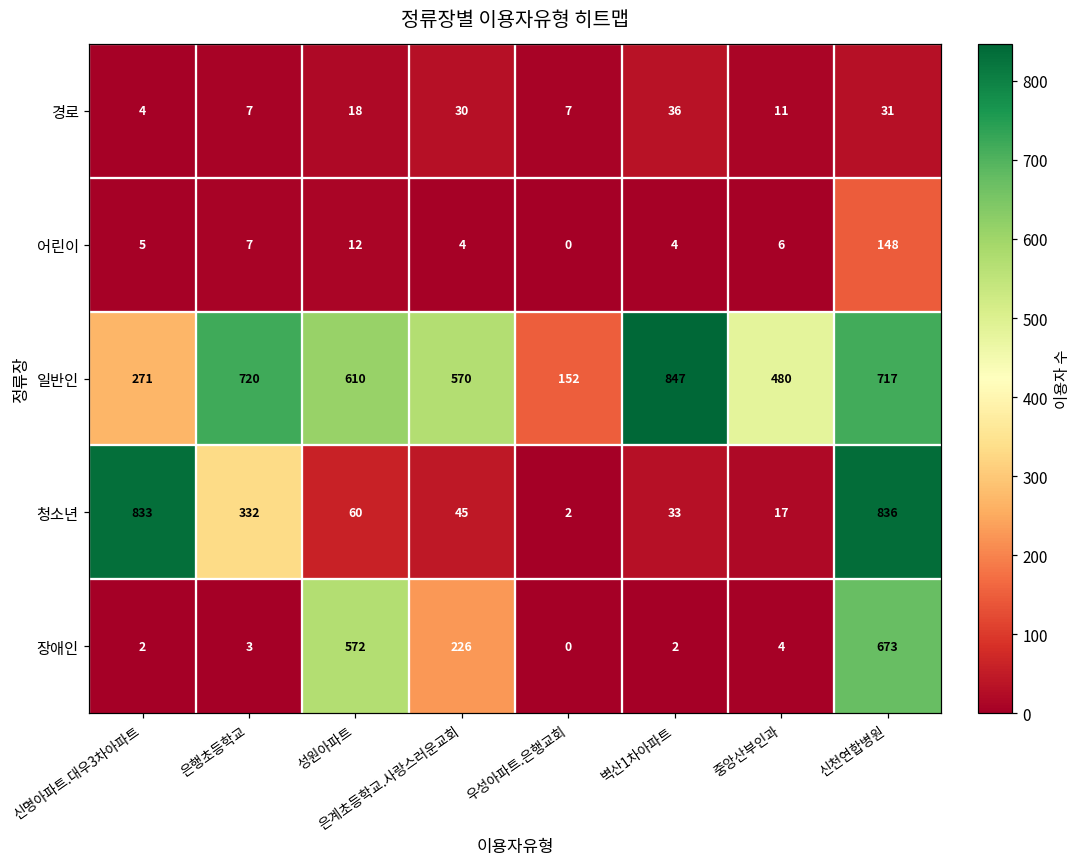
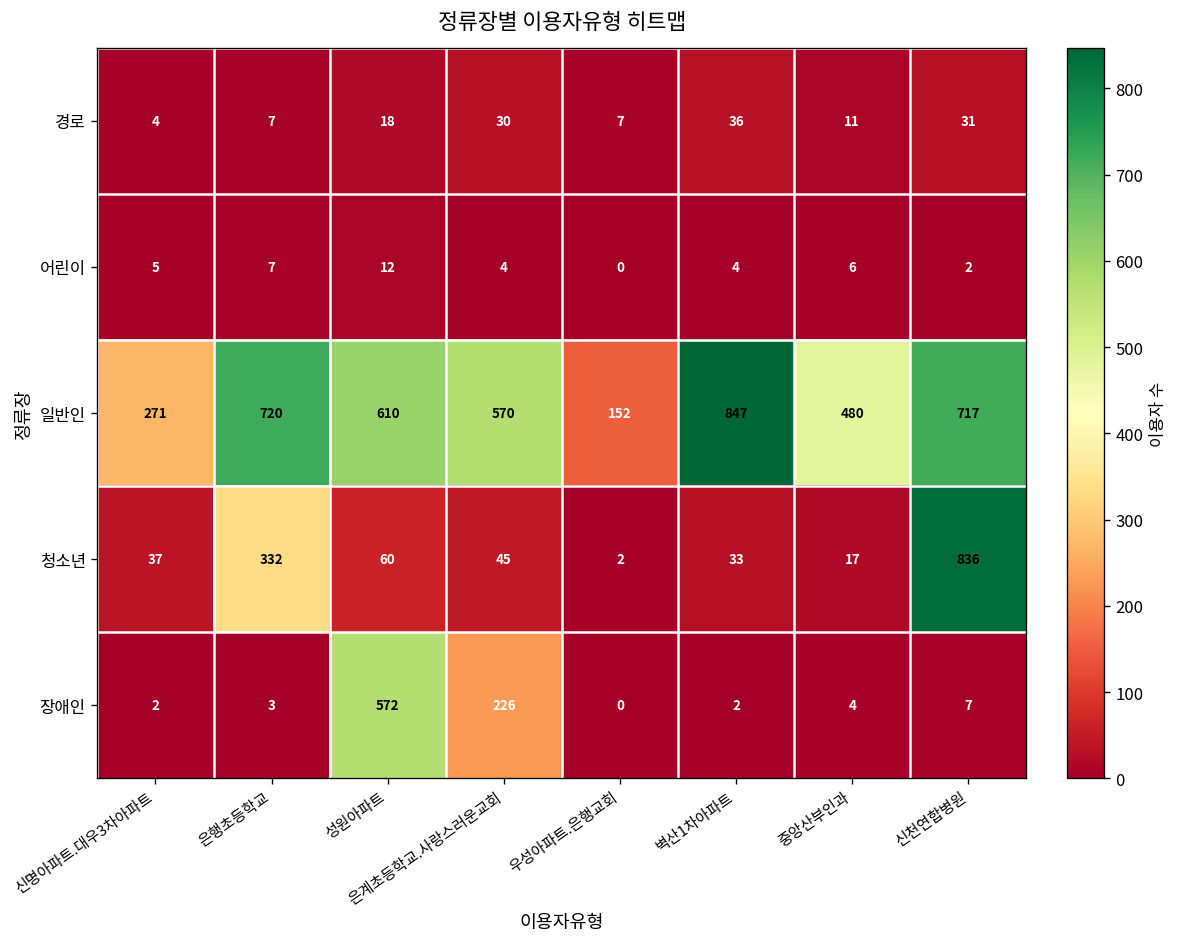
어린이, 신천연합병원: 148 -> 2
청소년, 신명아파트.대우3차아파트: 833 -> 37
장애인, 신천연합병원: 673 -> 7
